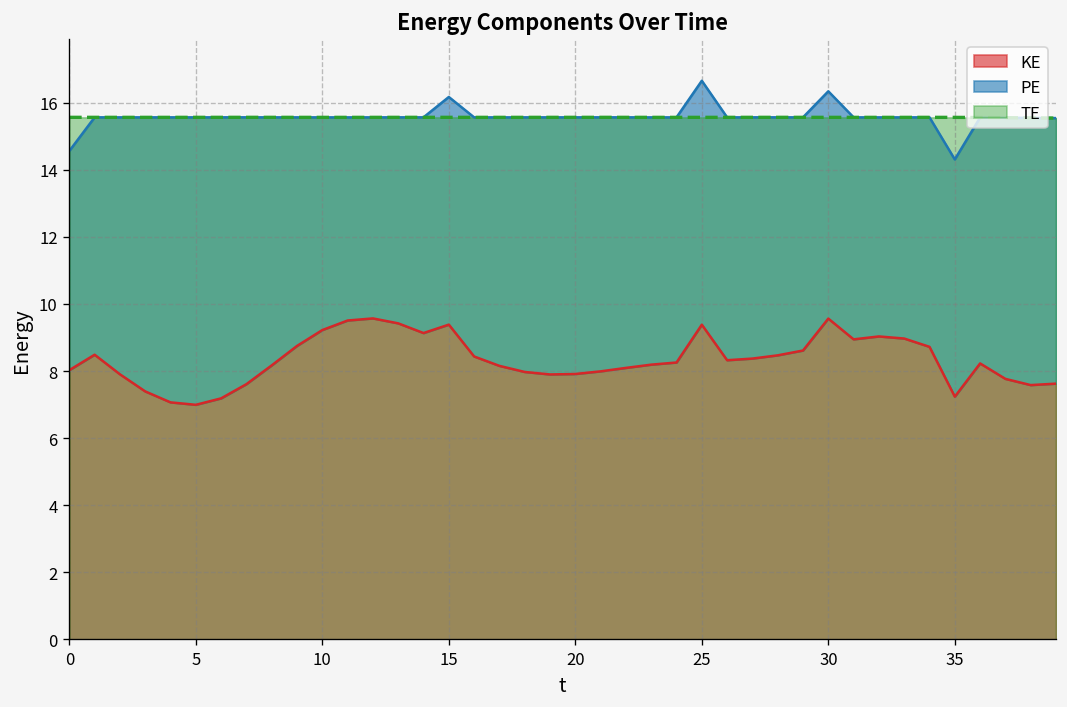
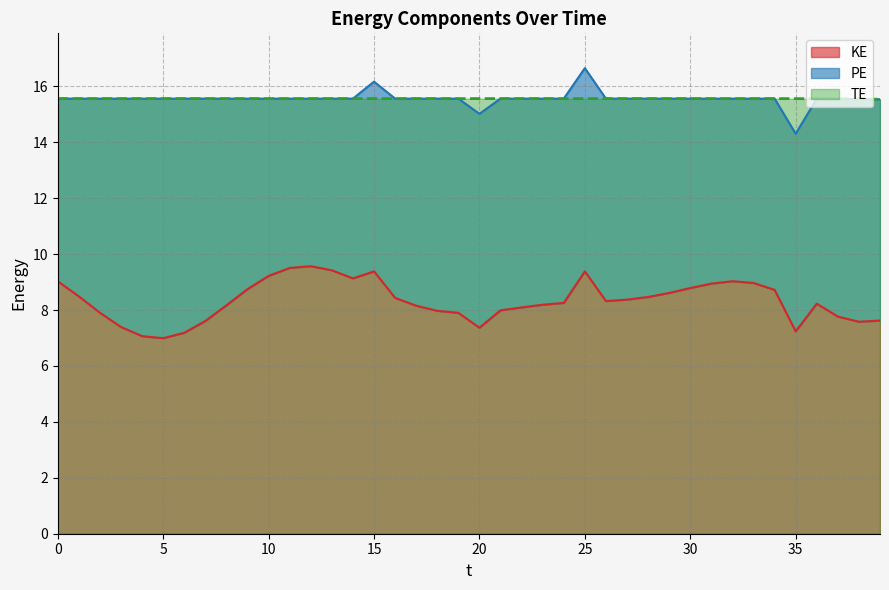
KE, 0: 8.0 -> 9.0
KE, 20: 7.9 -> 7.4
KE, 30: 9.6 -> 8.8
